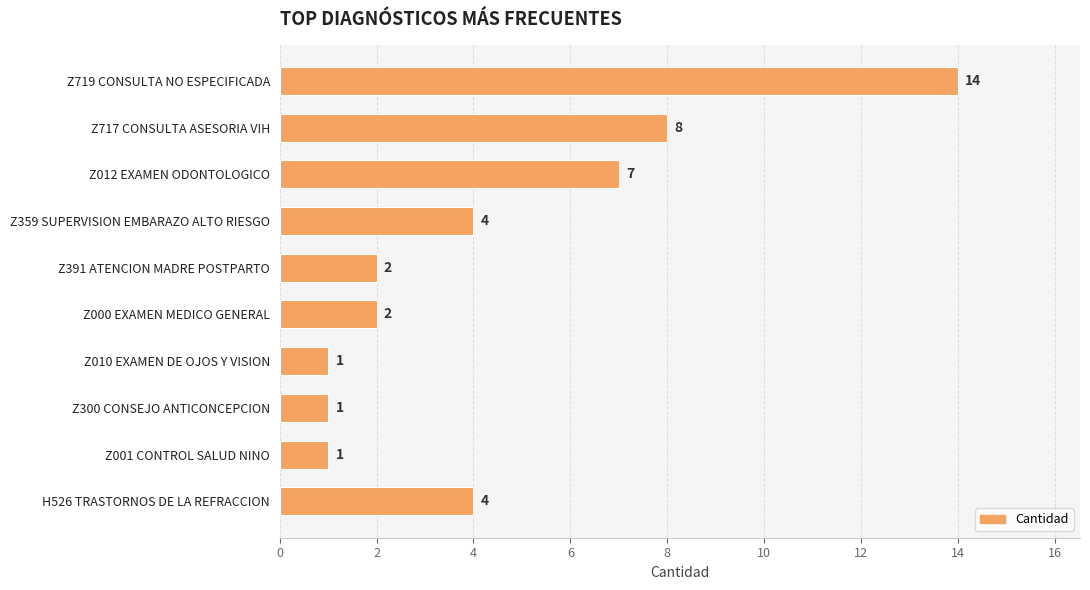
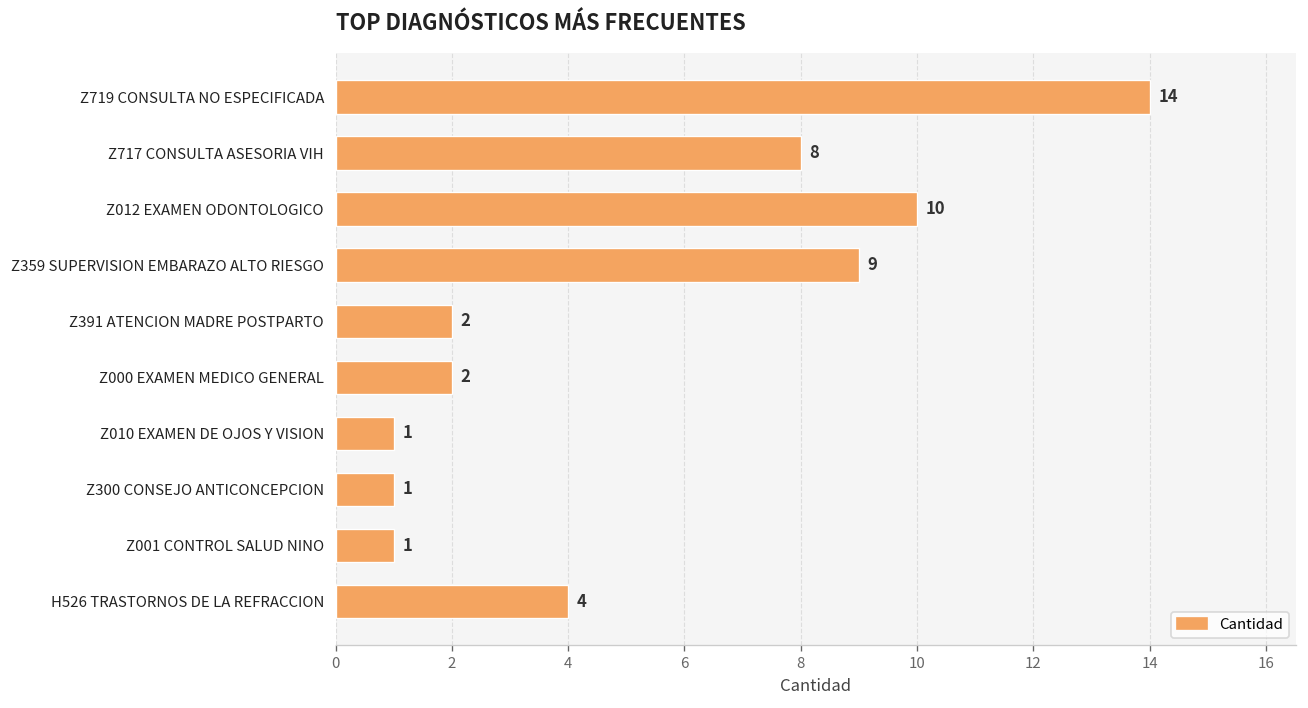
Z012 EXAMEN ODONTOLOGICO: 7 -> 10
Z359 SUPERVISION EMBARAZO ALTO RIESGO: 4 -> 9
